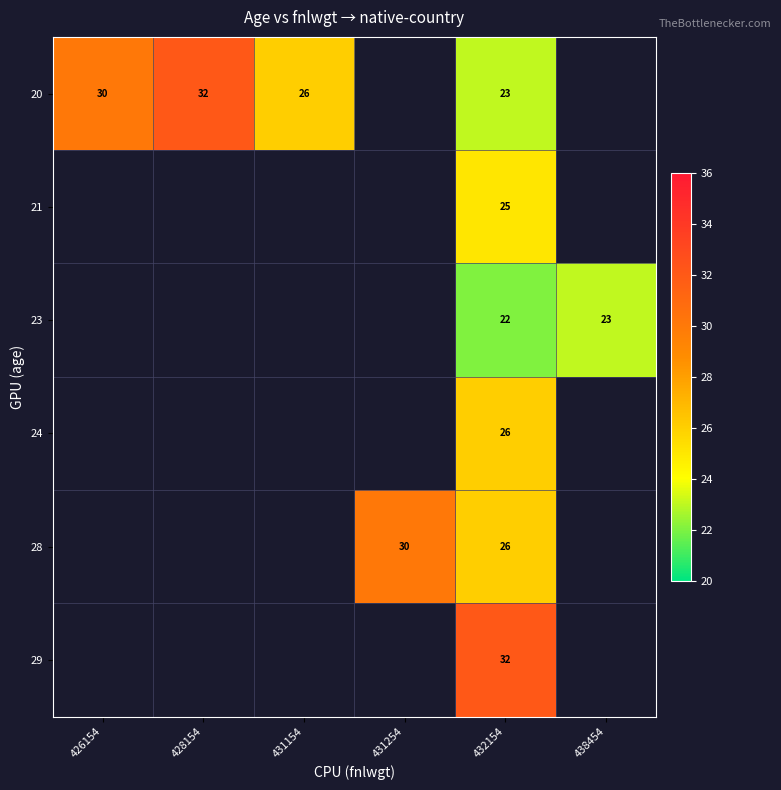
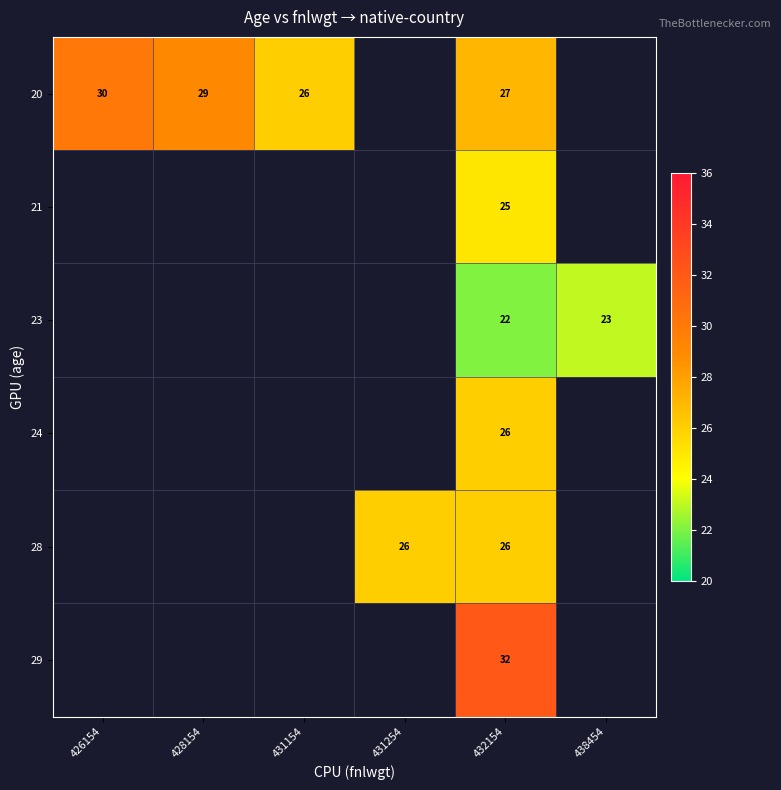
20, 428154: 32 -> 29
20, 432154: 23 -> 27
28, 431254: 30 -> 26
